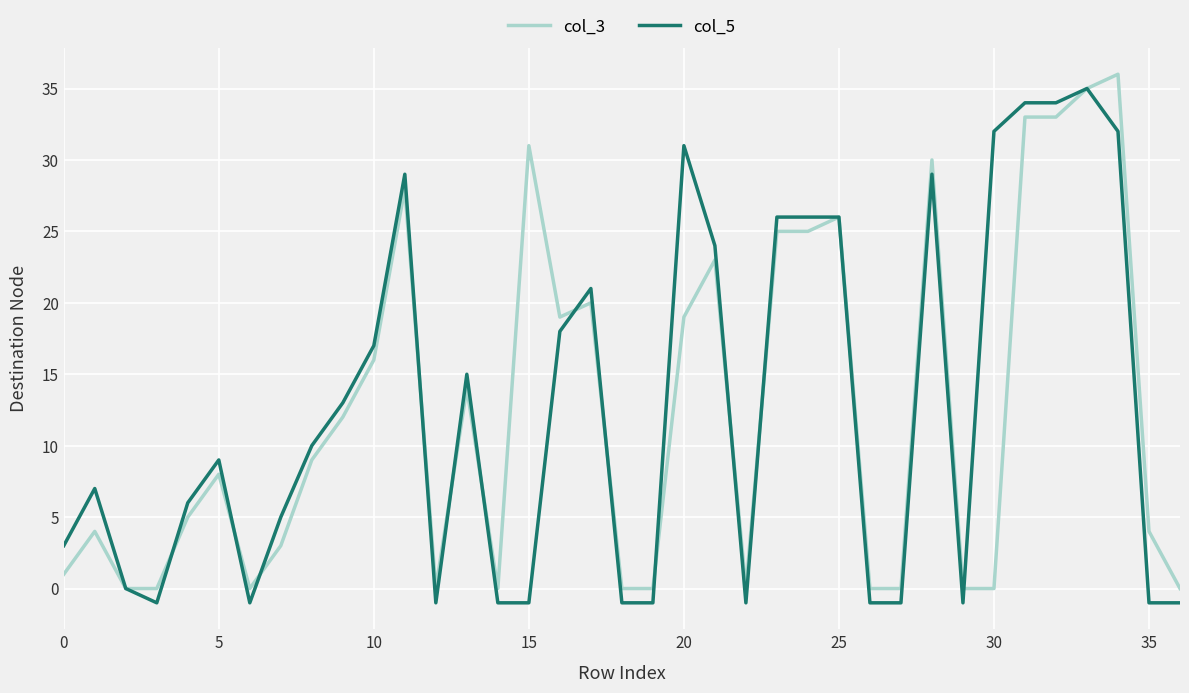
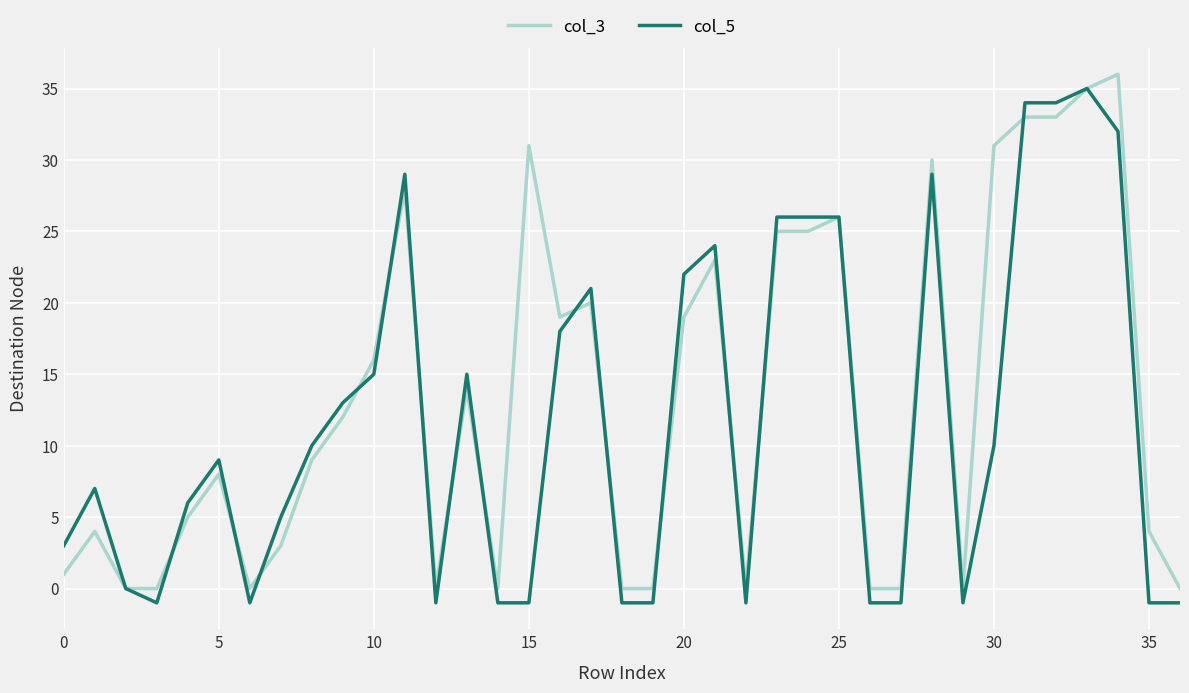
col_5, 10: 17 -> 15
col_5, 20: 31 -> 22
col_3, 30: 0 -> 31
col_5, 30: 32 -> 10
